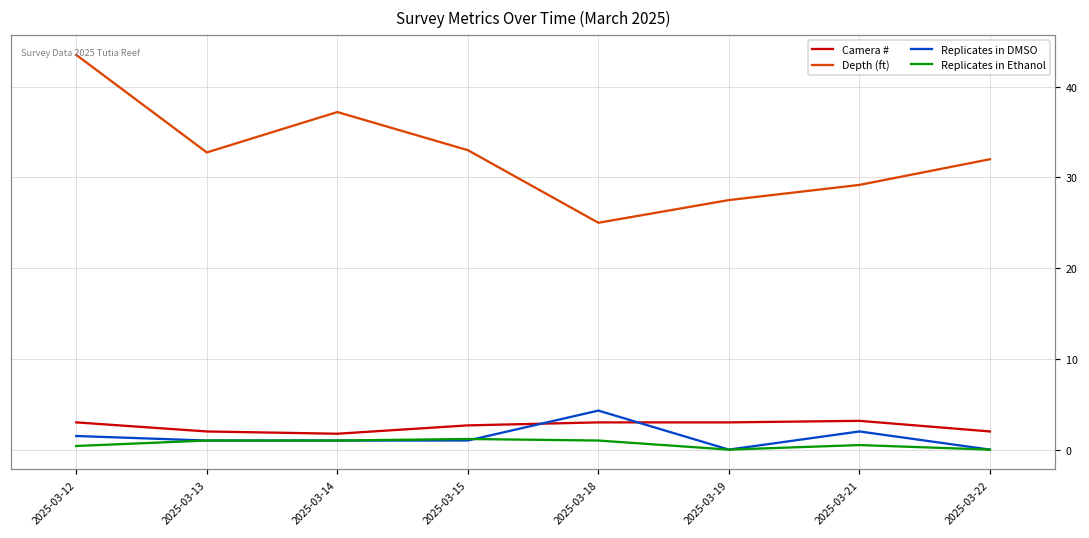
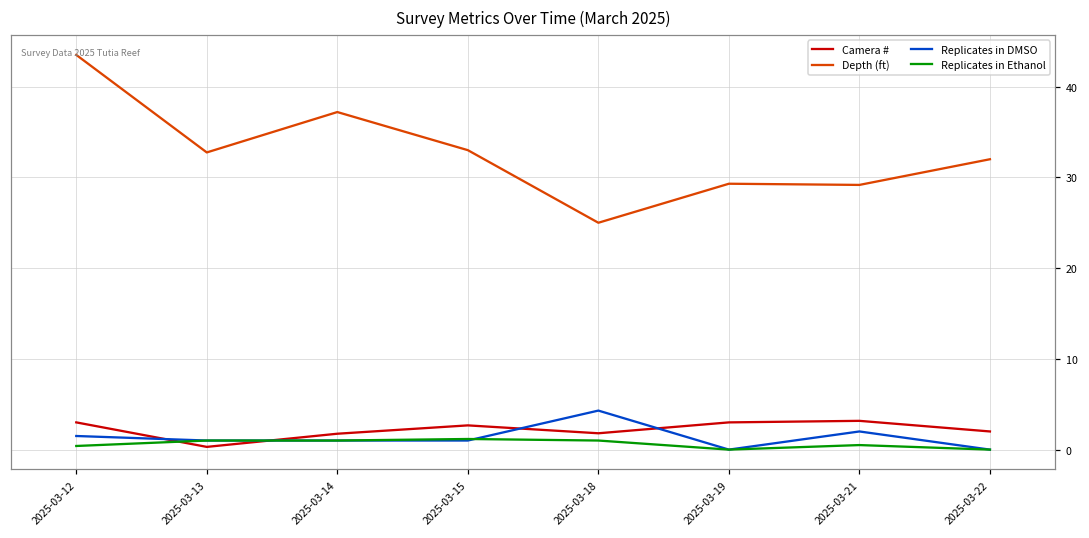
Camera #, 2025-03-13: 2 -> 0
Camera #, 2025-03-18: 3 -> 2
Depth (ft), 2025-03-19: 28 -> 29
